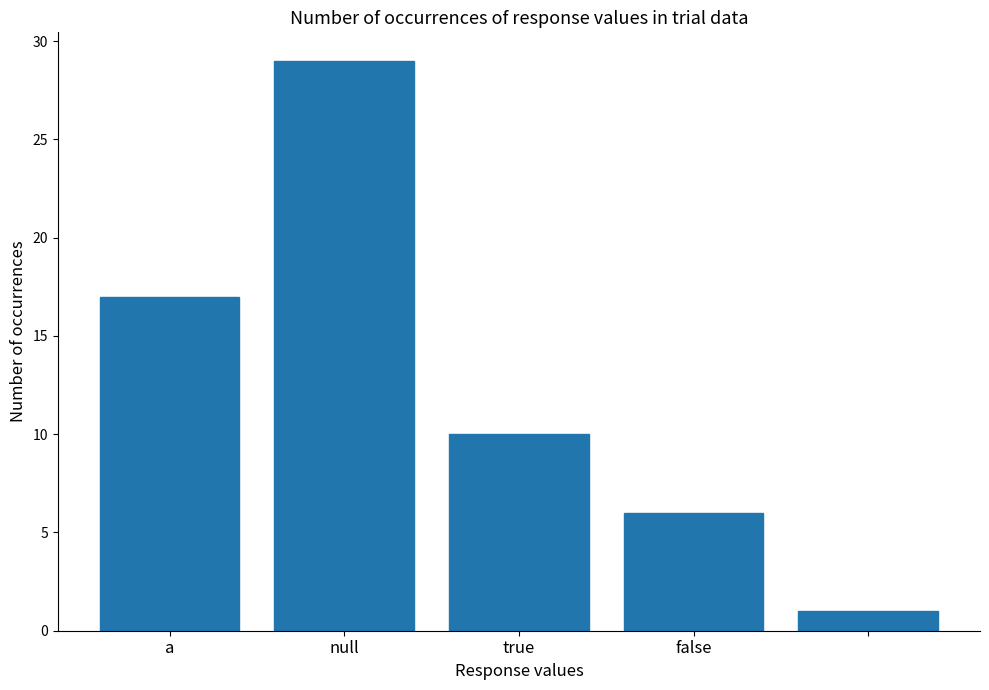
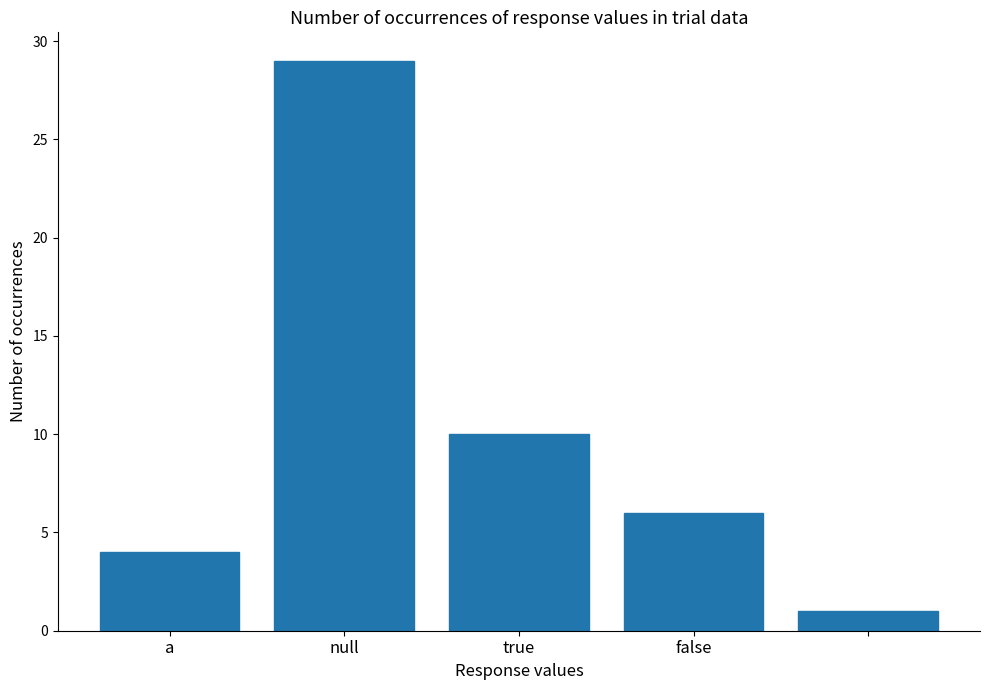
a: 17 -> 4
